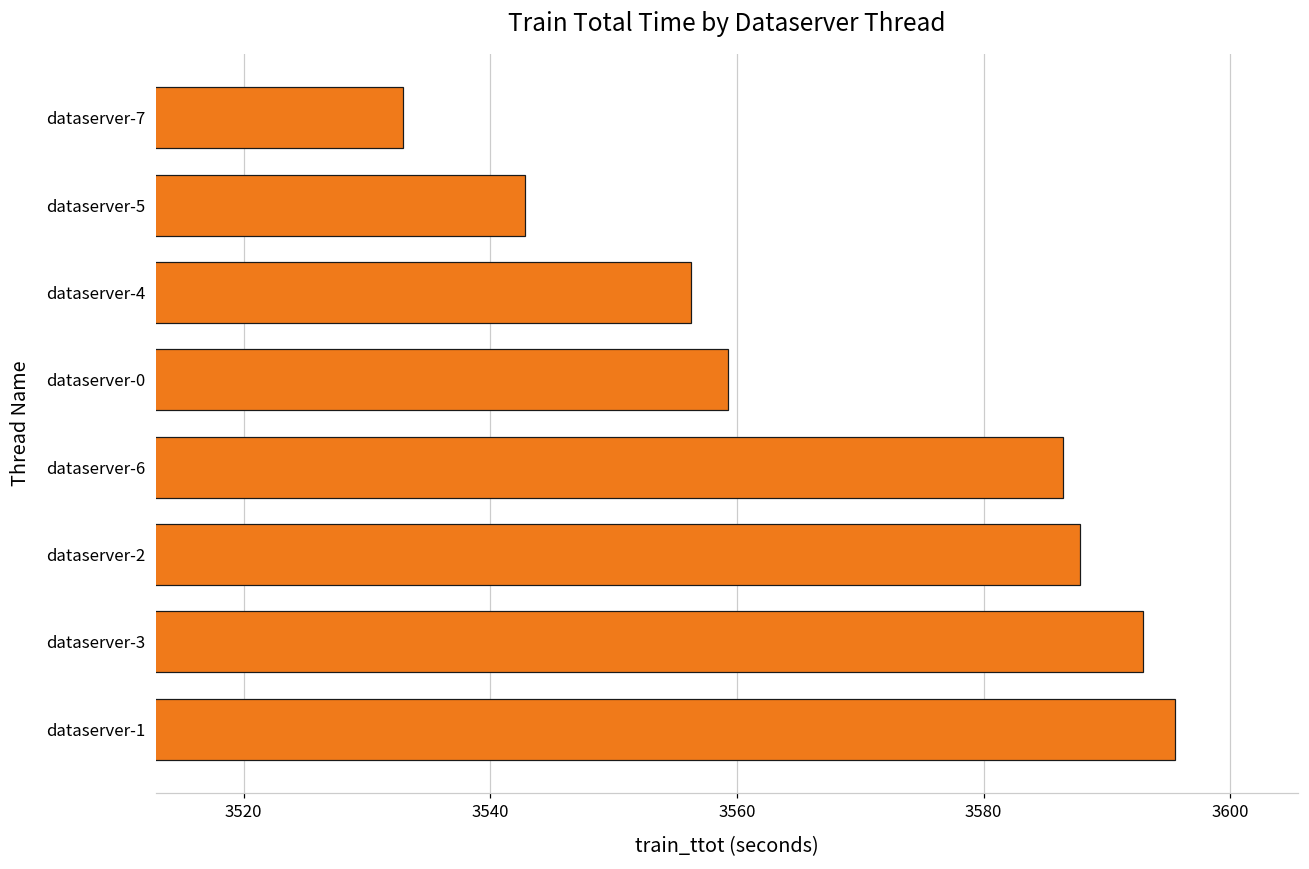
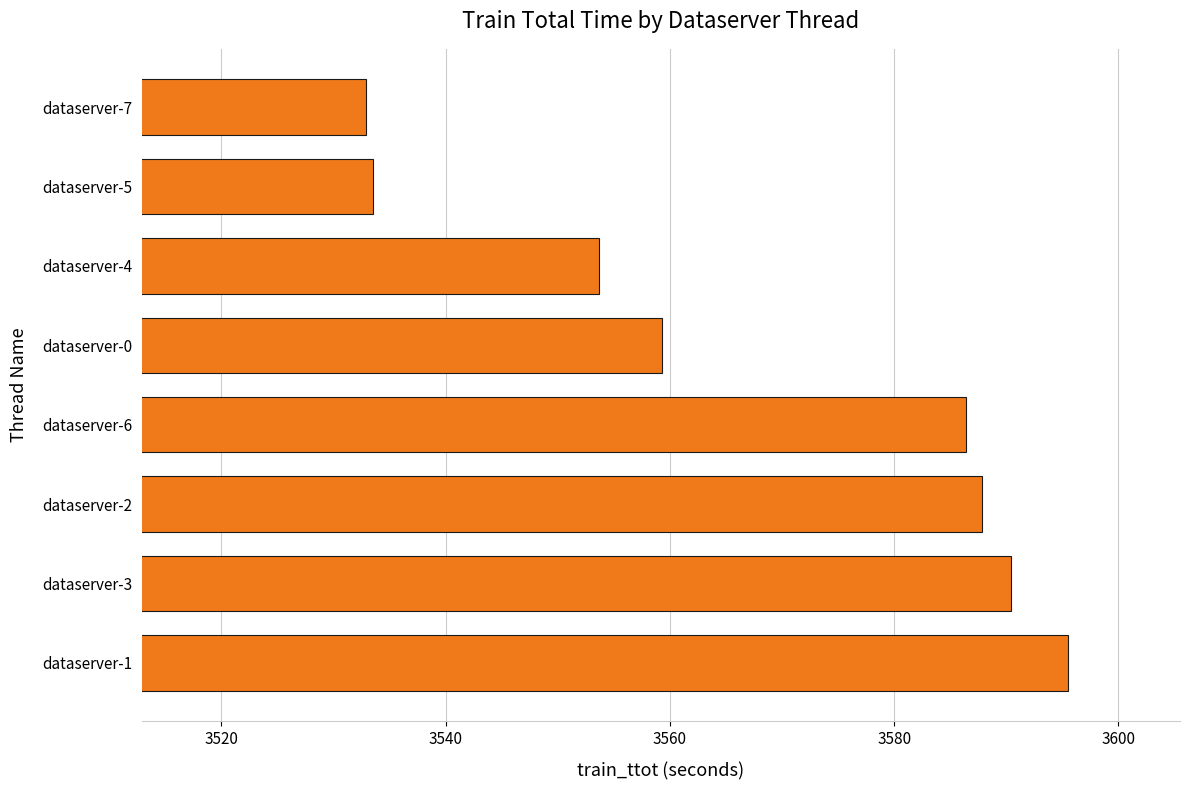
dataserver-5: 3542.8 -> 3533.5
dataserver-4: 3556.3 -> 3553.7
dataserver-3: 3593.0 -> 3590.4
